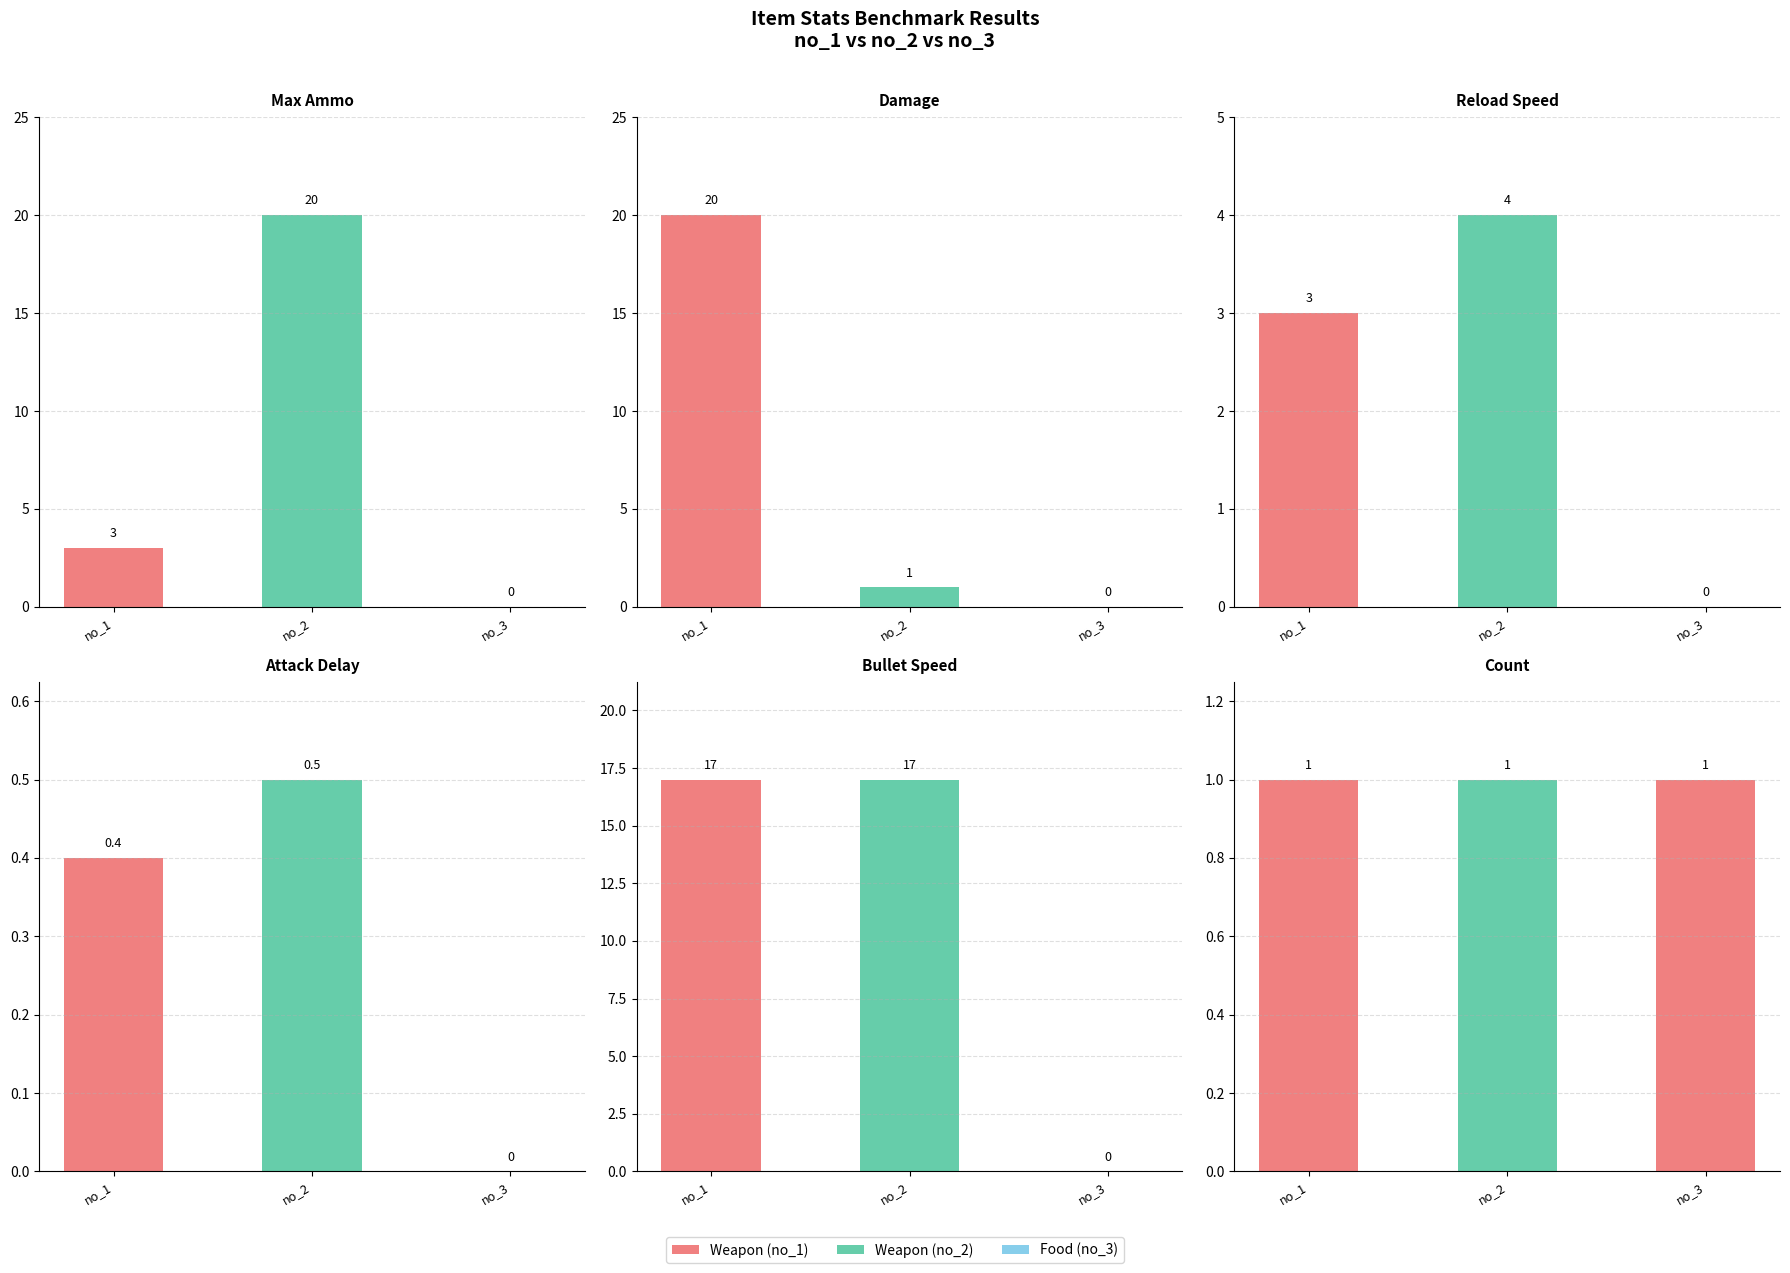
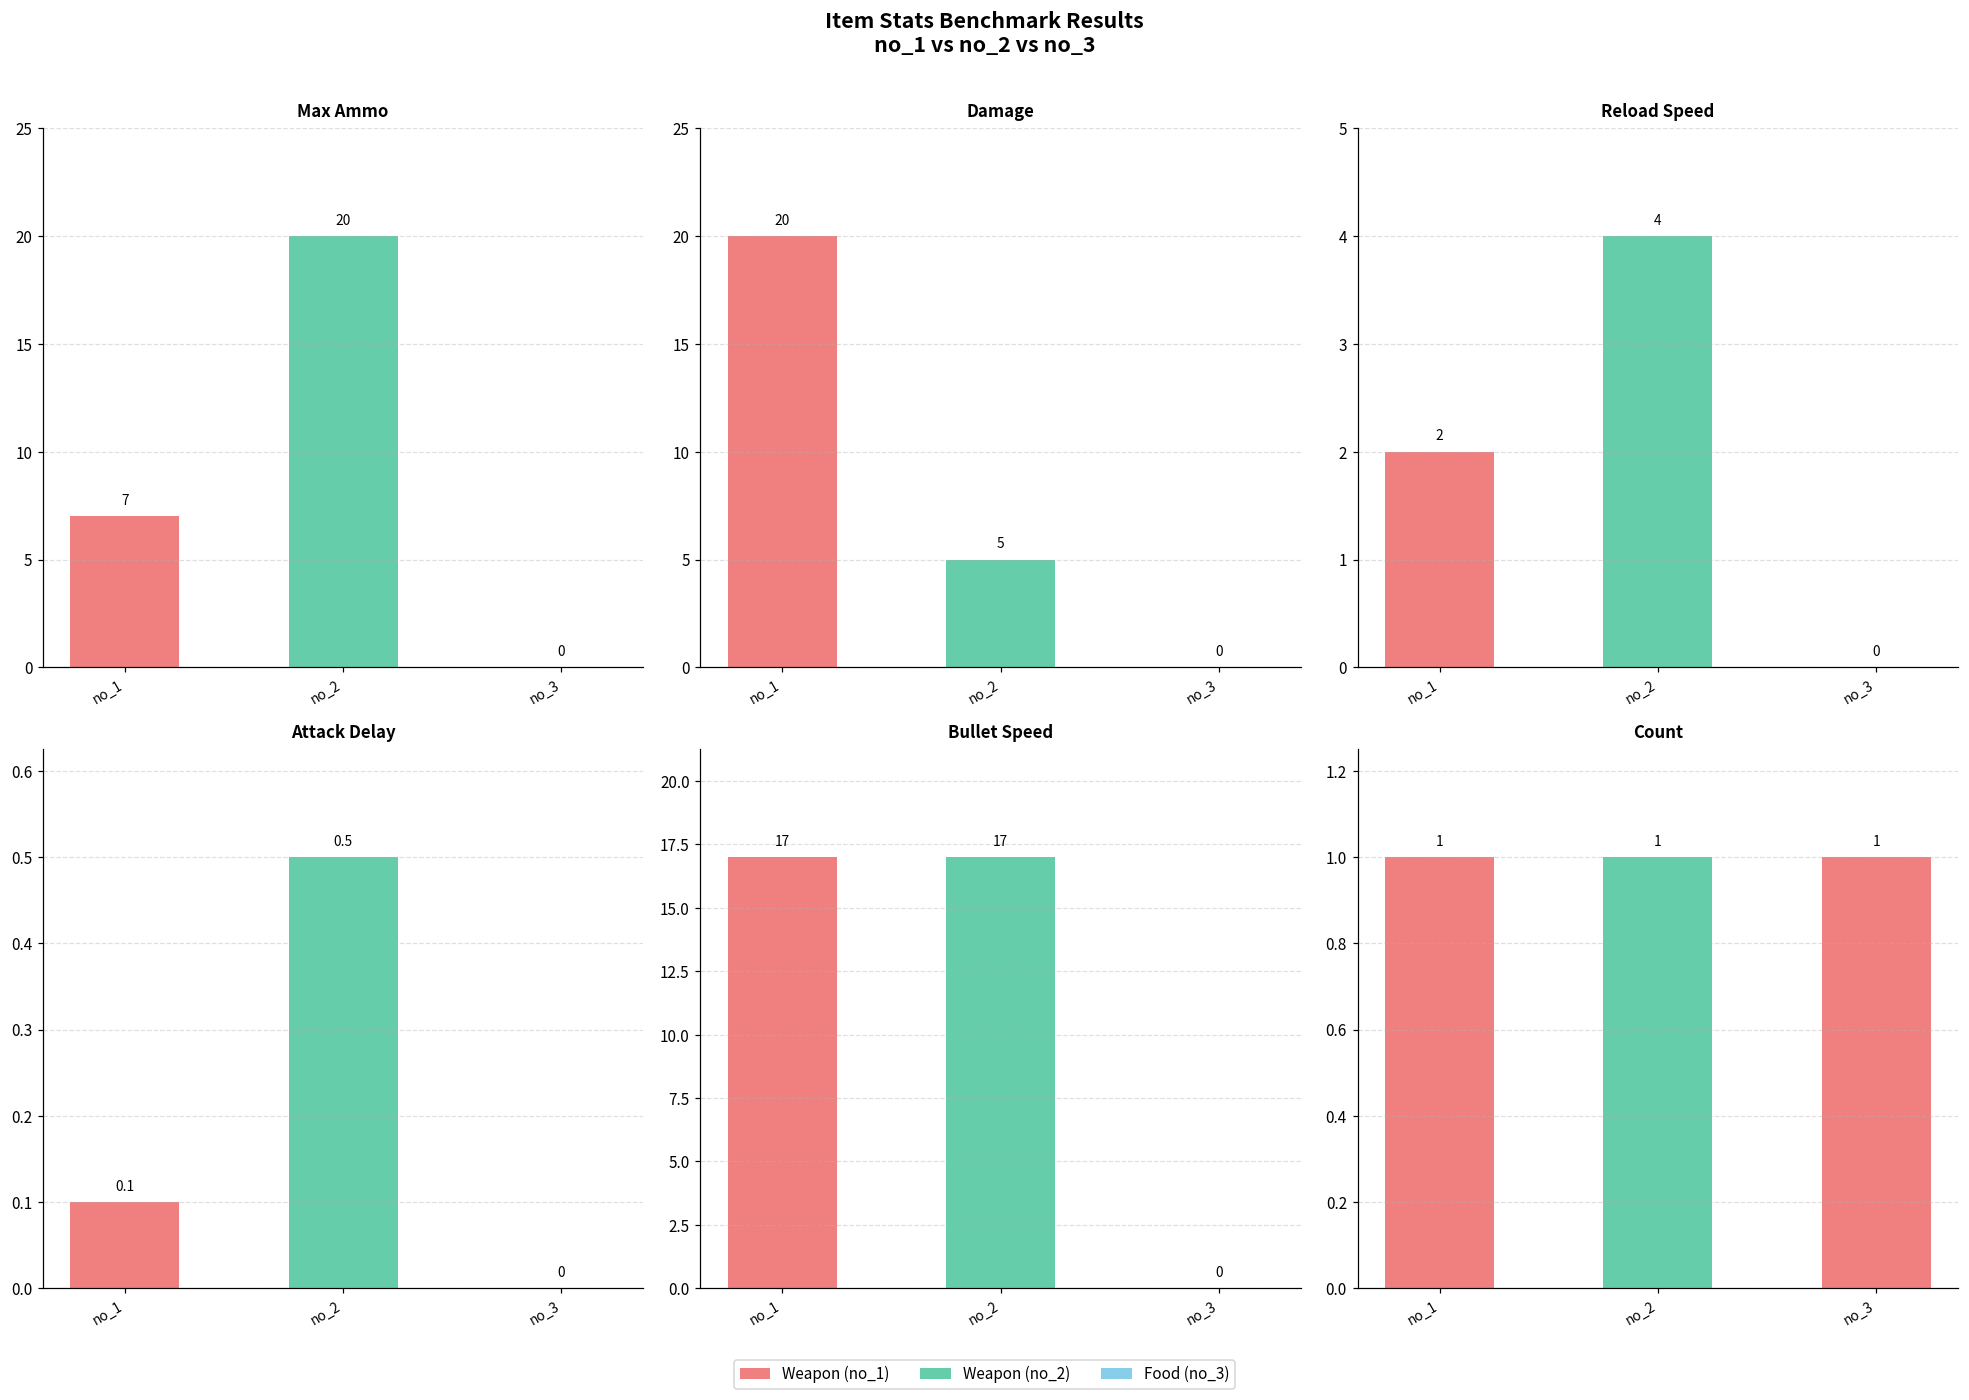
Max Ammo, no_1: 3 -> 7
Damage, no_2: 1 -> 5
Reload Speed, no_1: 3 -> 2
Attack Delay, no_1: 0.4 -> 0.1
